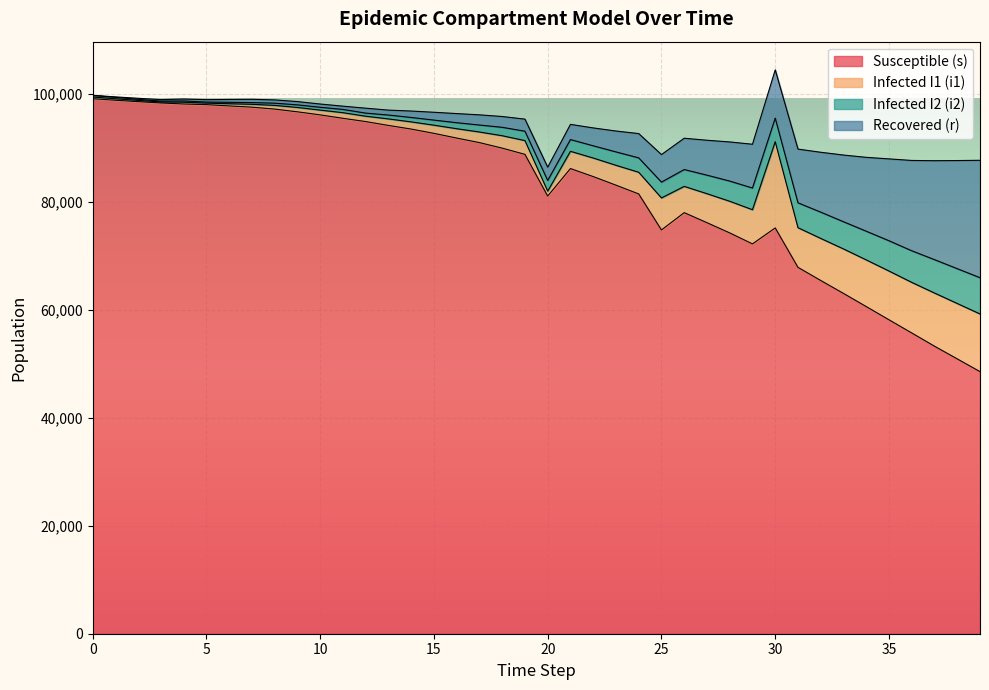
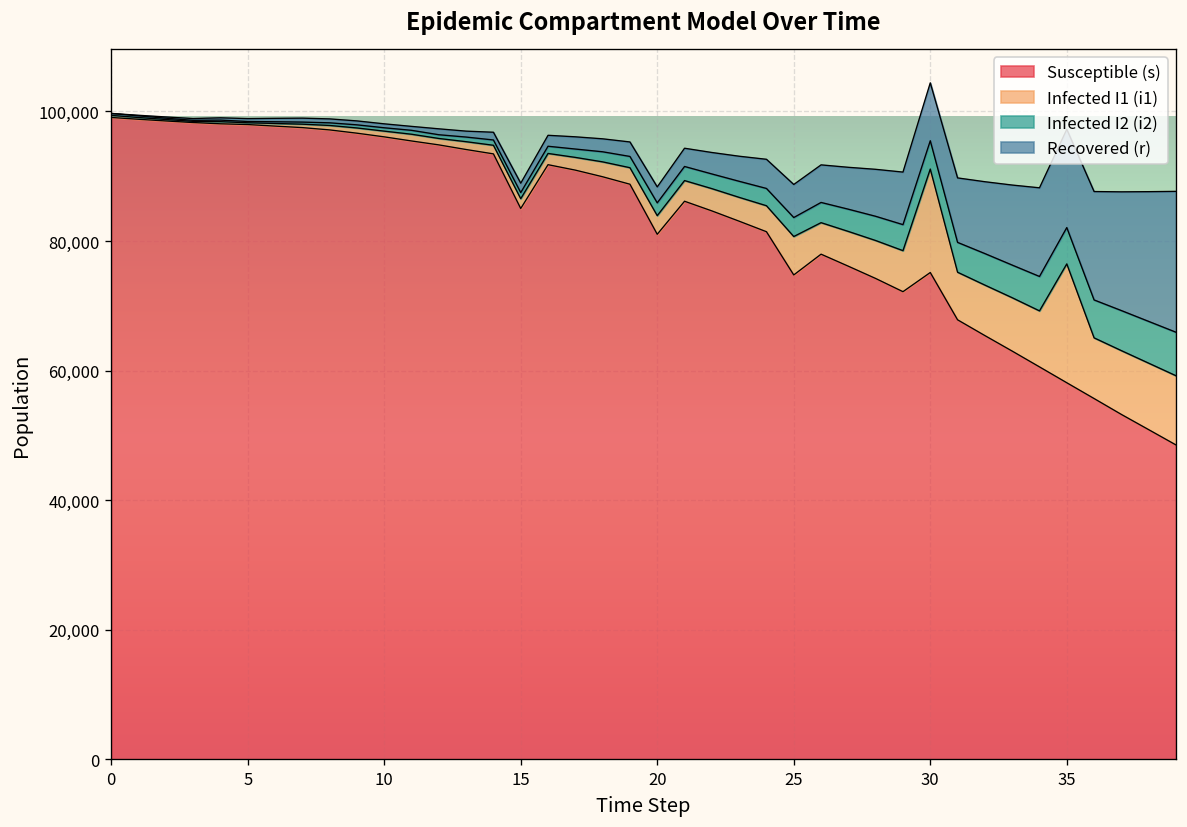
Susceptible (s), 15: 93,000 -> 85,000
Infected I1 (i1), 20: 1,000 -> 3,000
Infected I1 (i1), 35: 9,000 -> 18,000
